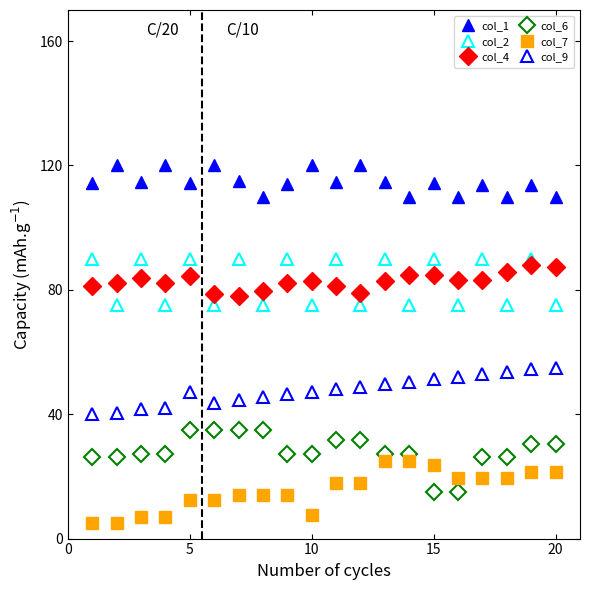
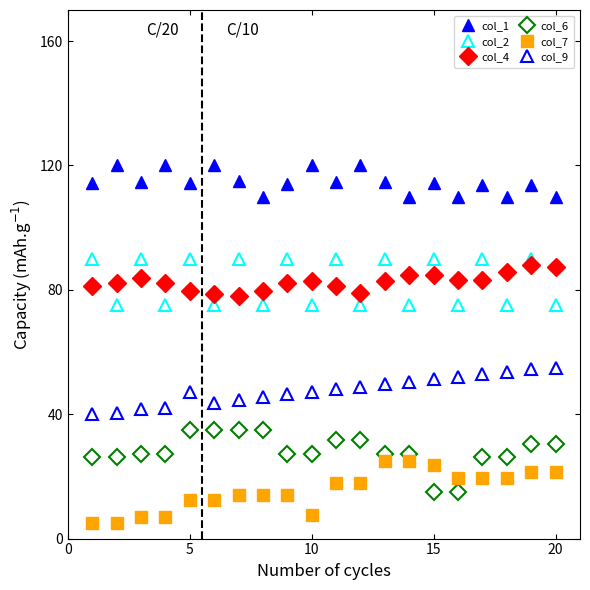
col_4, 5: 84 -> 80
